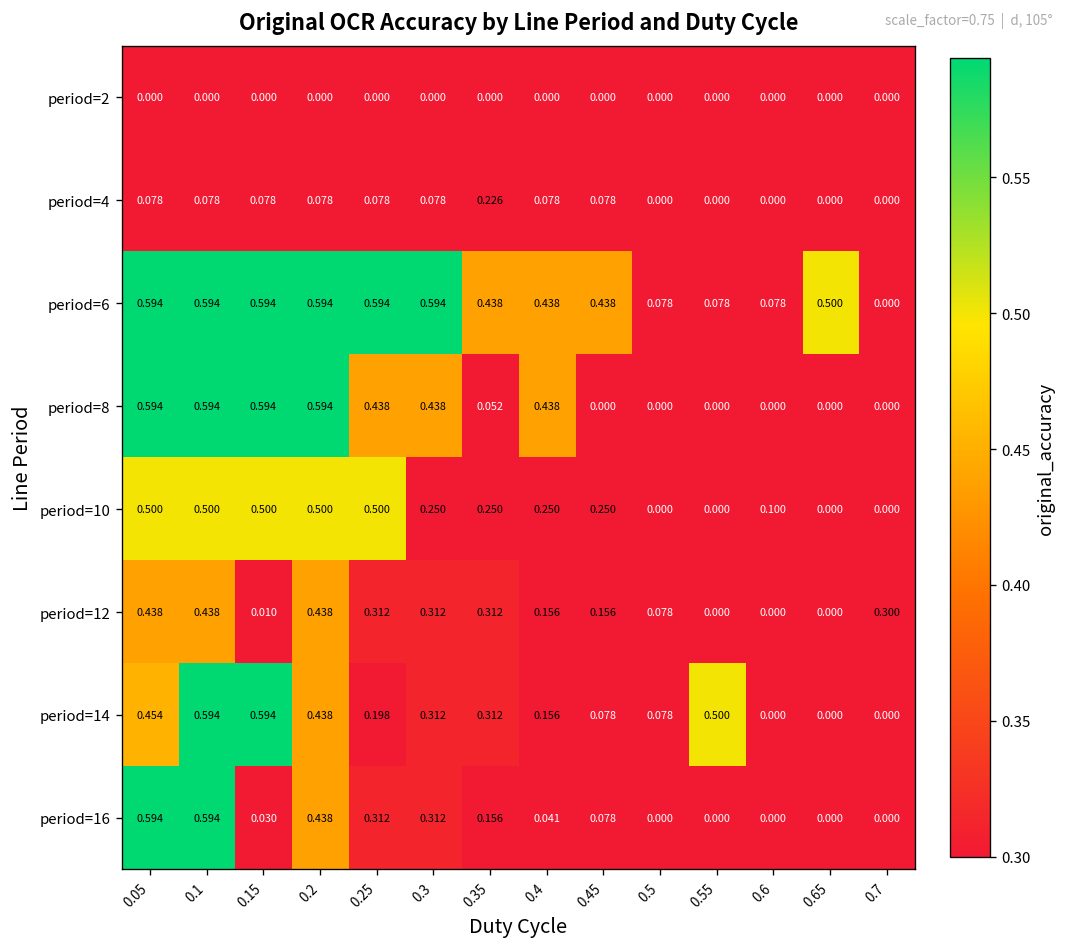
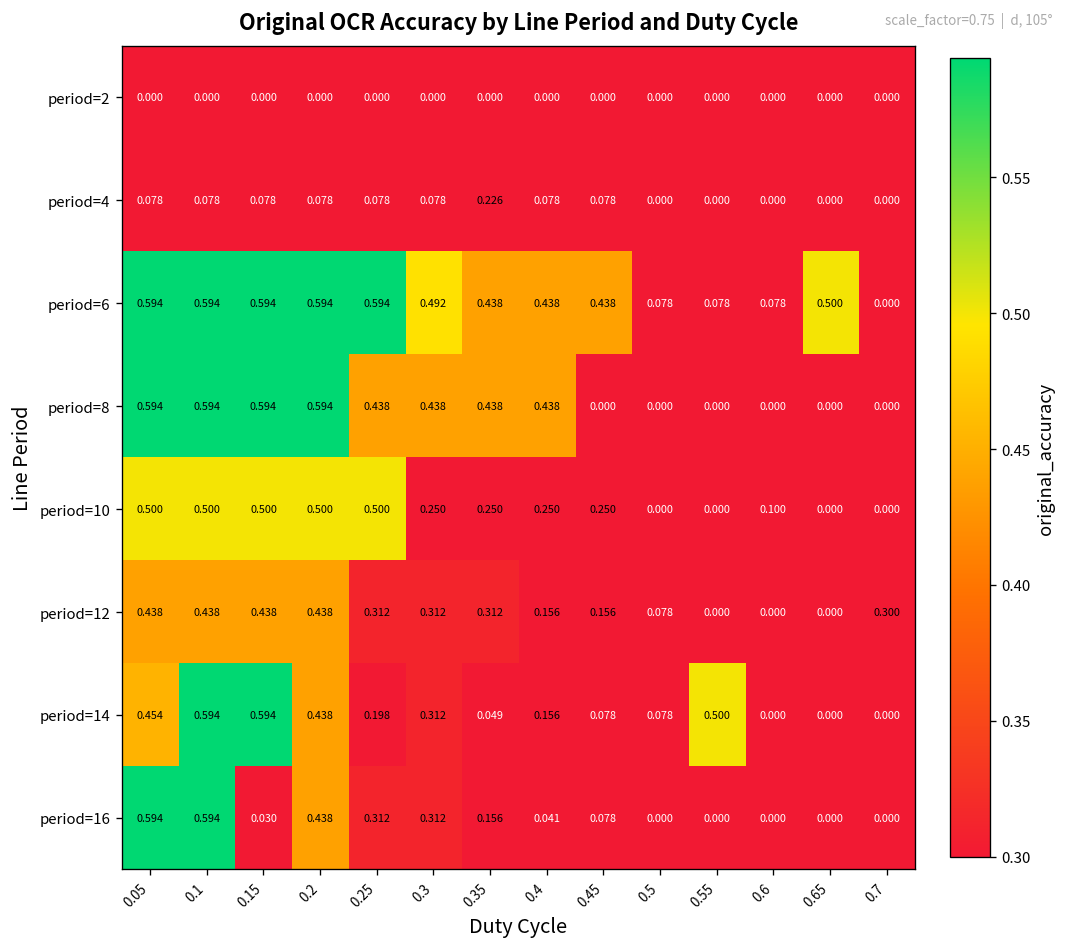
period=6, 0.3: 0.594 -> 0.492
period=8, 0.35: 0.052 -> 0.438
period=12, 0.15: 0.010 -> 0.438
period=14, 0.35: 0.312 -> 0.049
